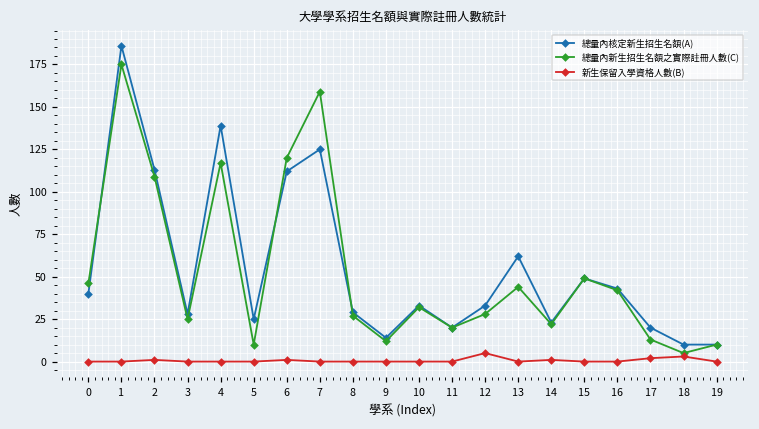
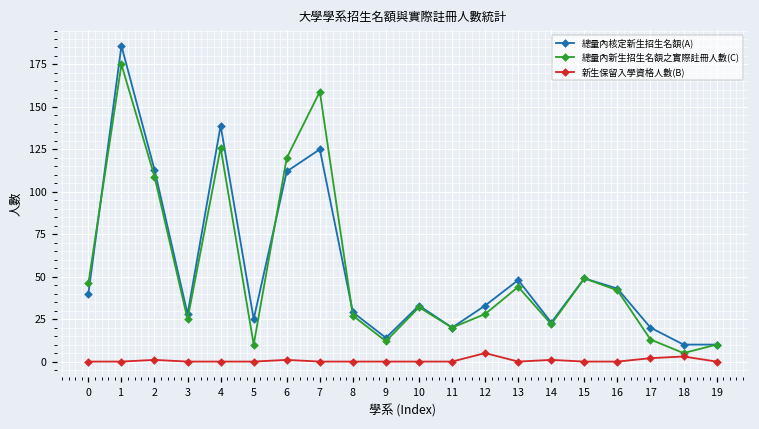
總量內新生招生名額之實際註冊人數(C), 4: 117 -> 126
總量內核定新生招生名額(A), 13: 62 -> 48
